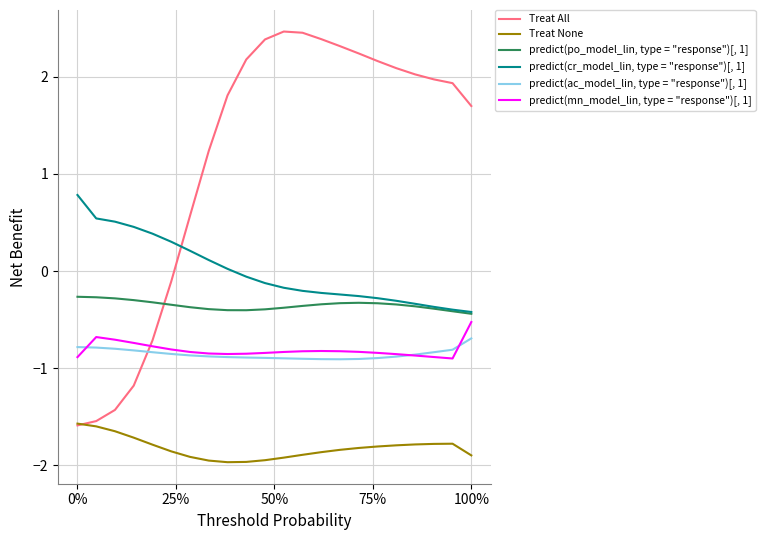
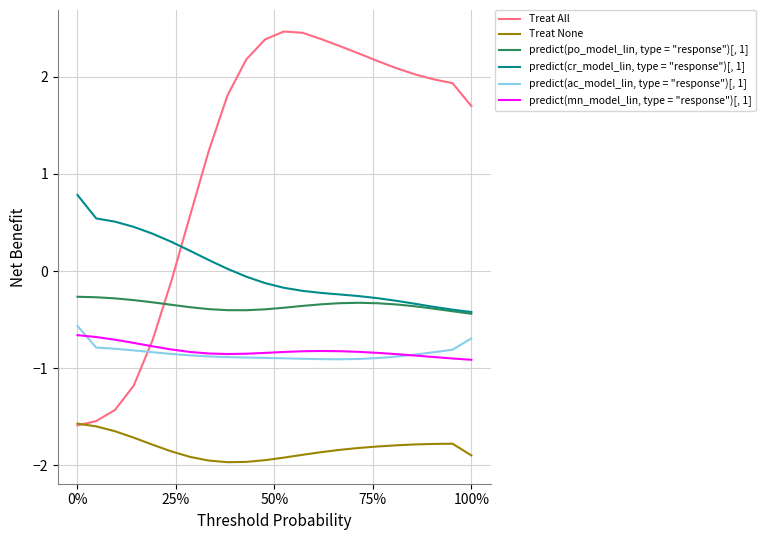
predict(ac_model_lin, type = "response")[, 1], 0%: -0.8 -> -0.6
predict(mn_model_lin, type = "response")[, 1], 0%: -0.9 -> -0.7
predict(mn_model_lin, type = "response")[, 1], 100%: -0.5 -> -0.9
